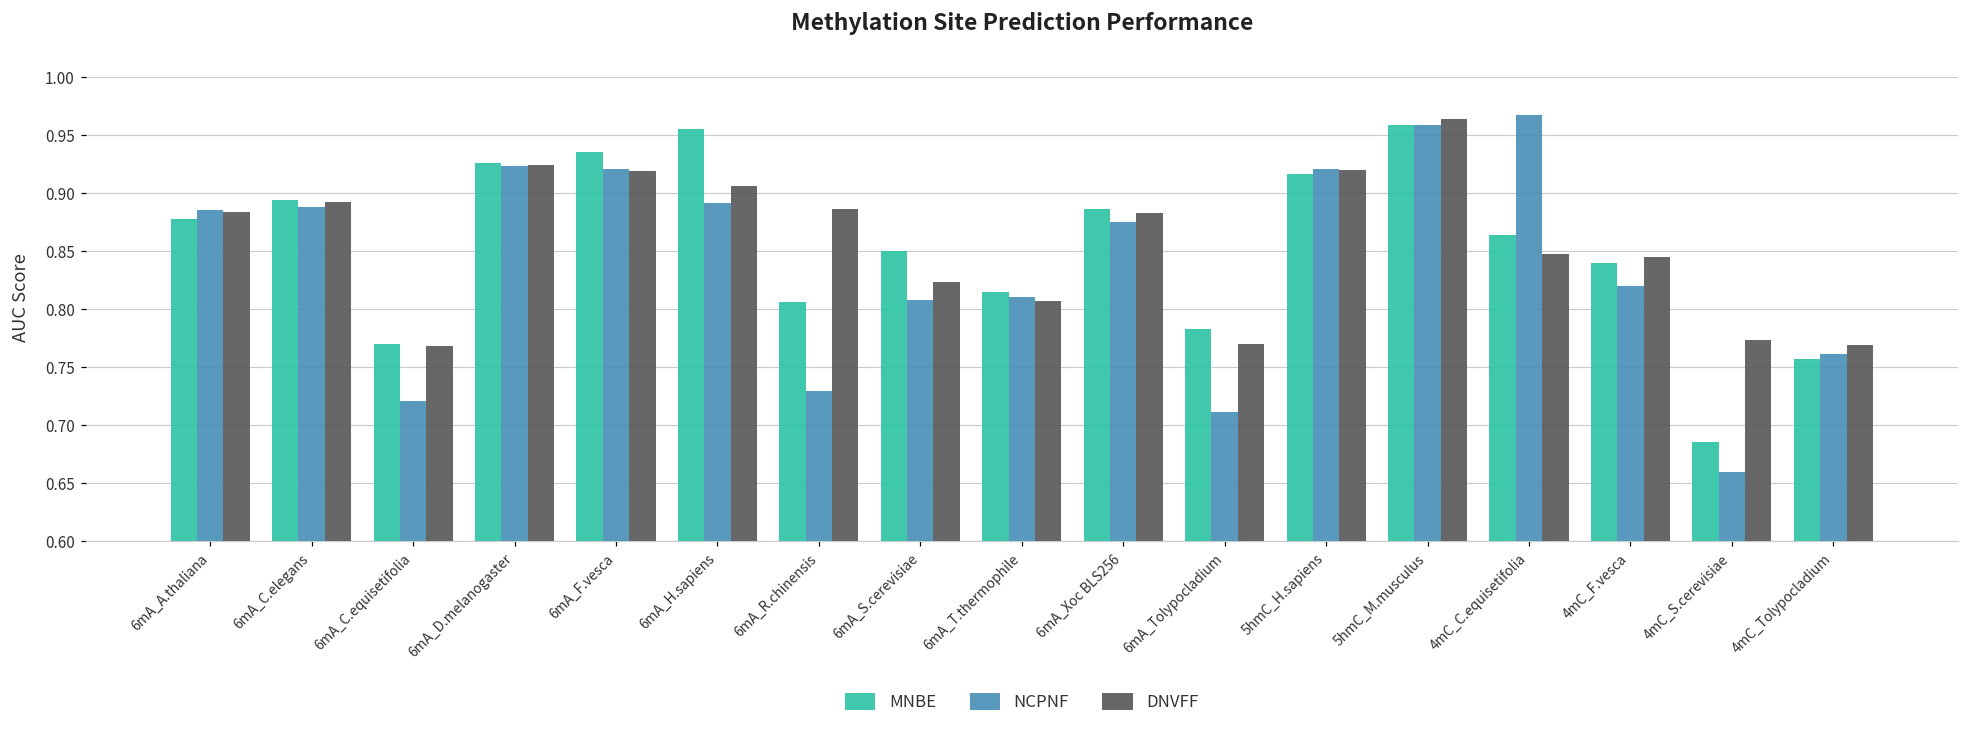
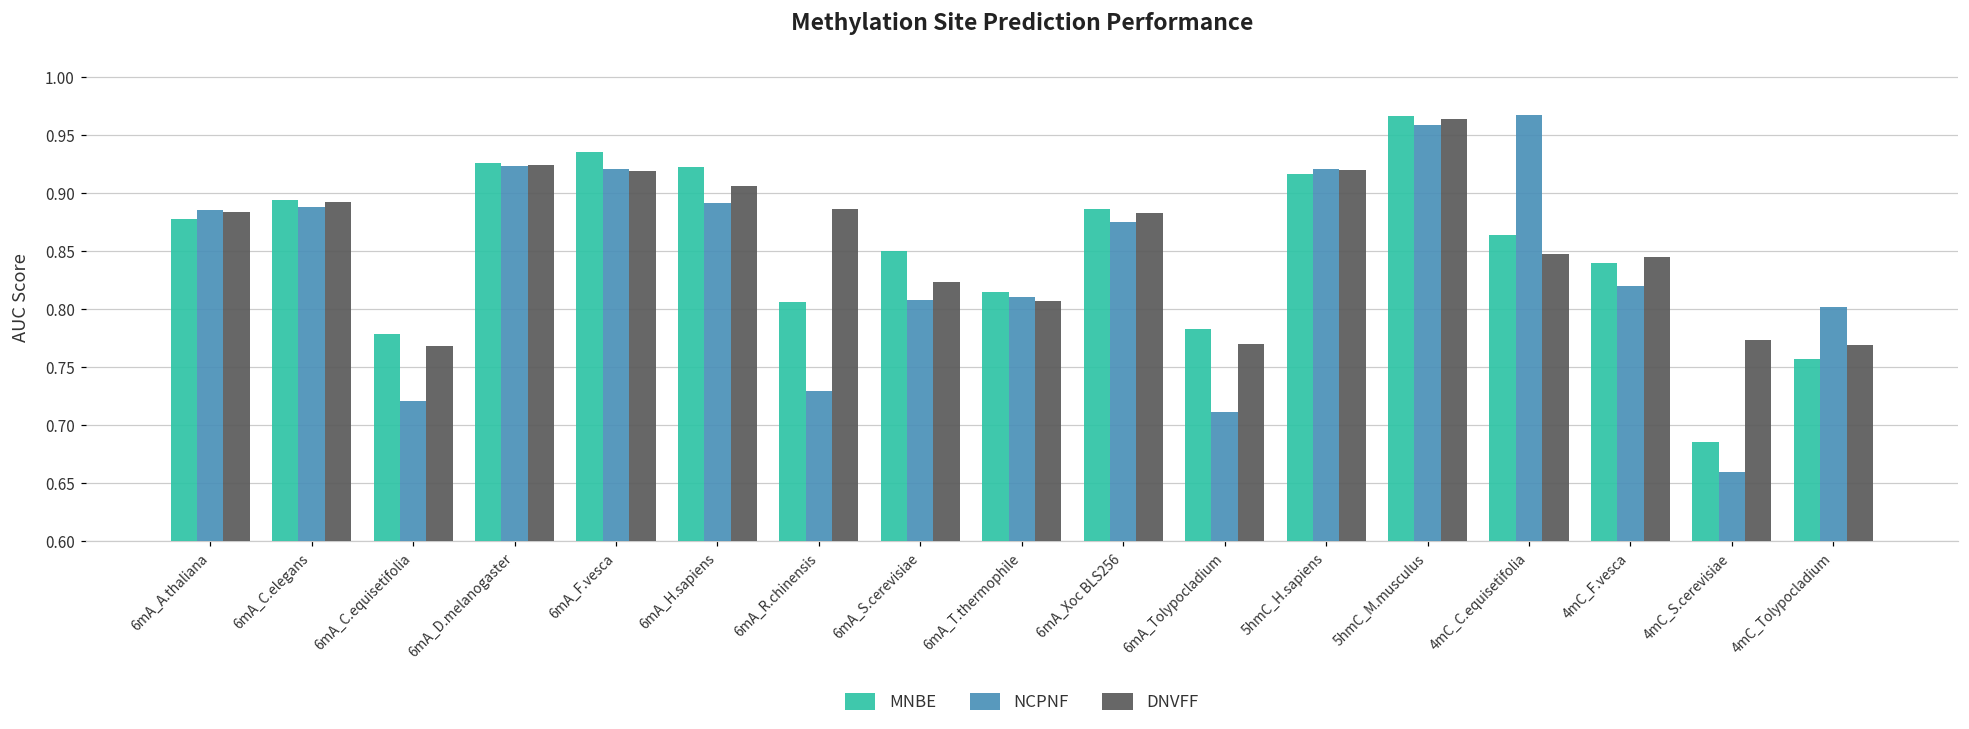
MNBE, 6mA_C.equisetifolia: 0.770 -> 0.778
MNBE, 6mA_H.sapiens: 0.955 -> 0.922
MNBE, 5hmC_M.musculus: 0.959 -> 0.966
NCPNF, 4mC_Tolypocladium: 0.761 -> 0.802
